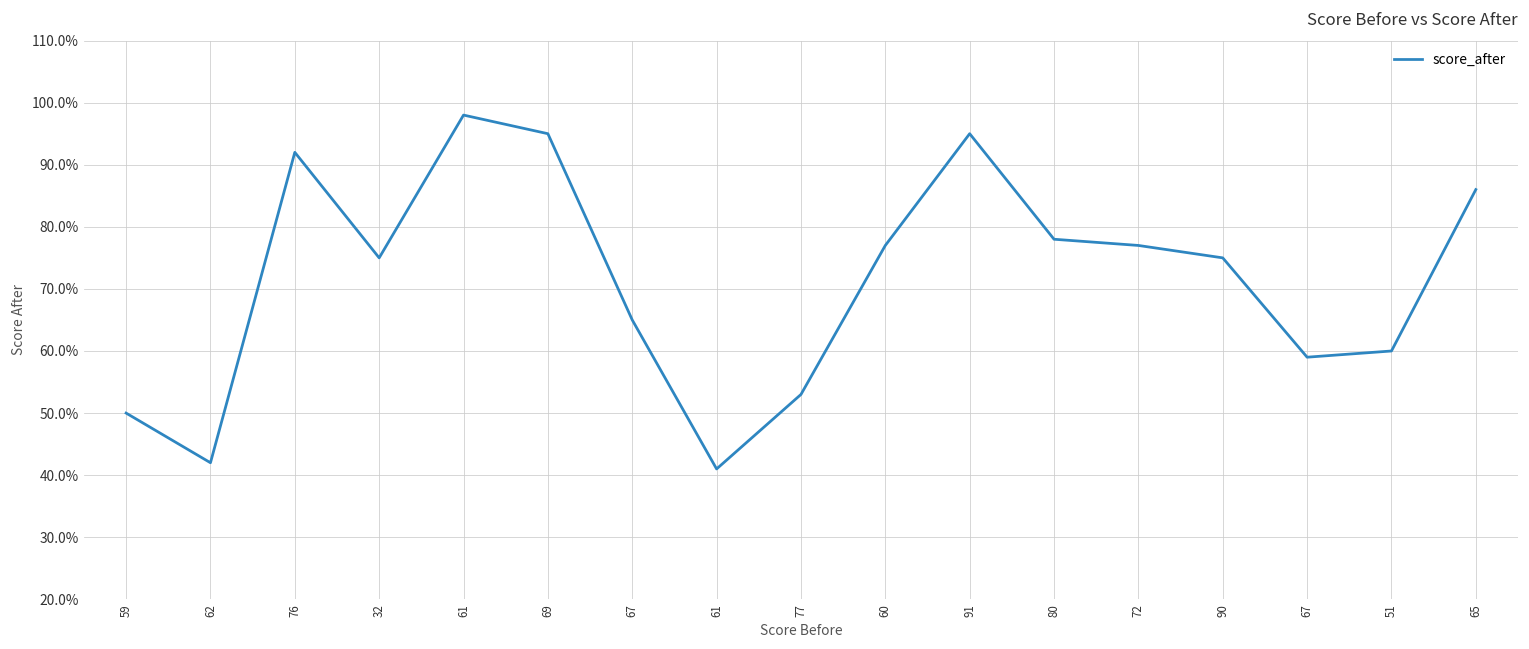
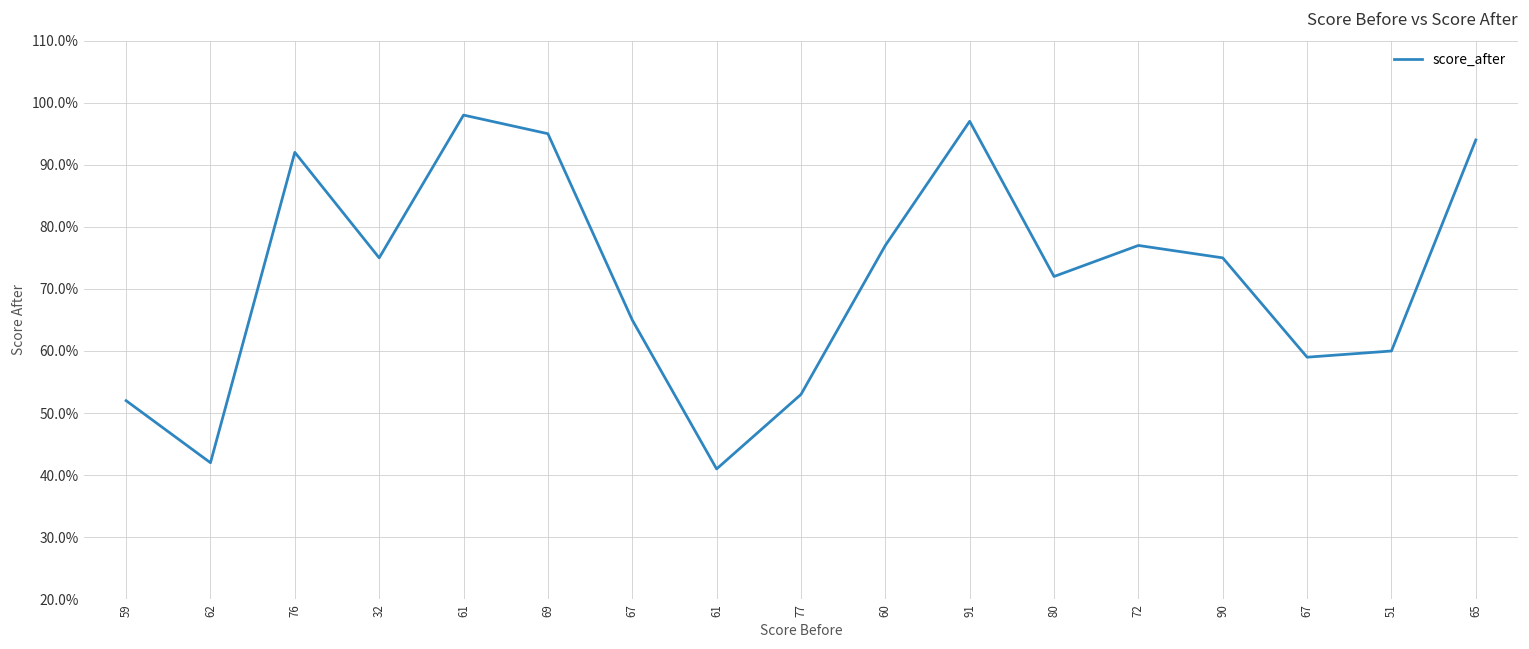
59: 50% -> 52%
91: 95% -> 97%
80: 78% -> 72%
65: 86% -> 94%
